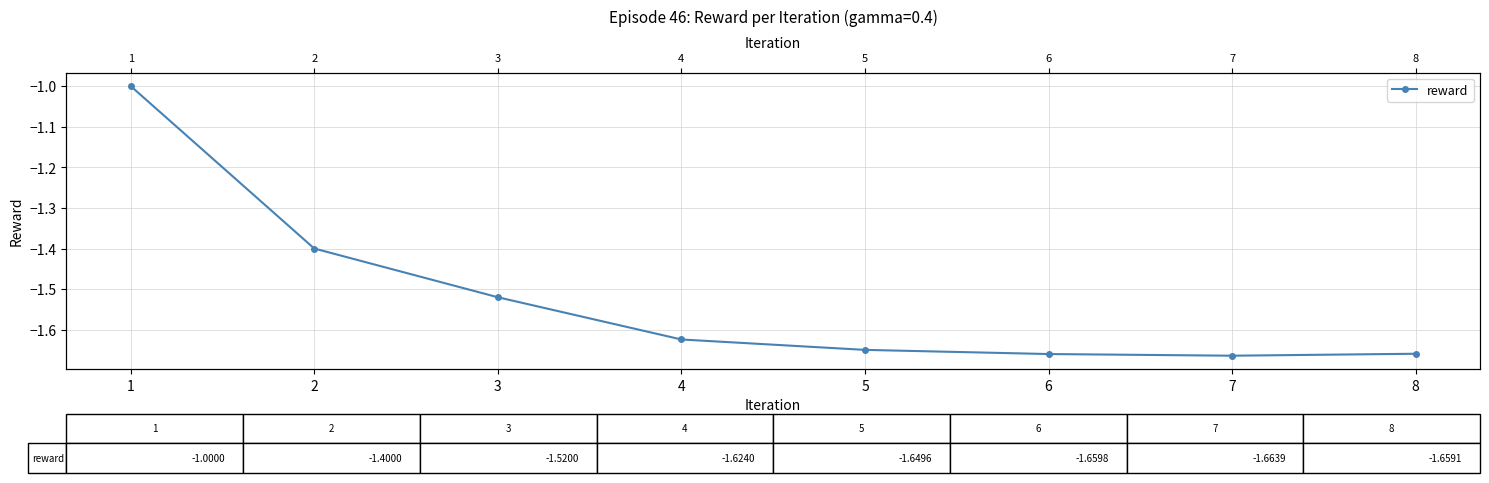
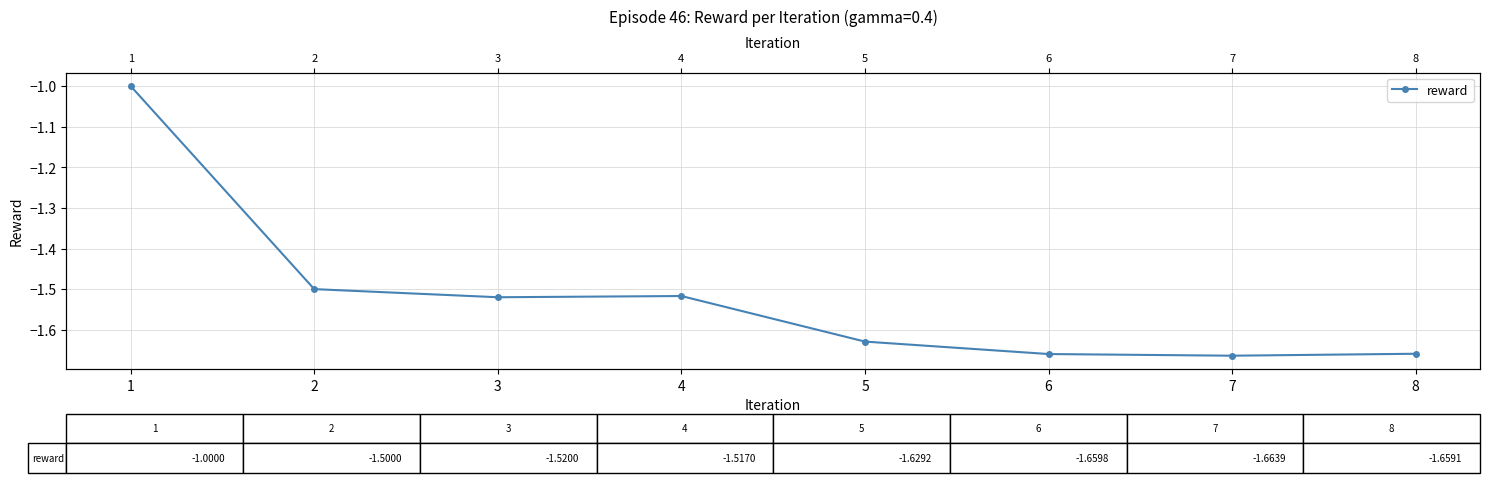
2: -1.4000 -> -1.5000
4: -1.6240 -> -1.5170
5: -1.6496 -> -1.6292
